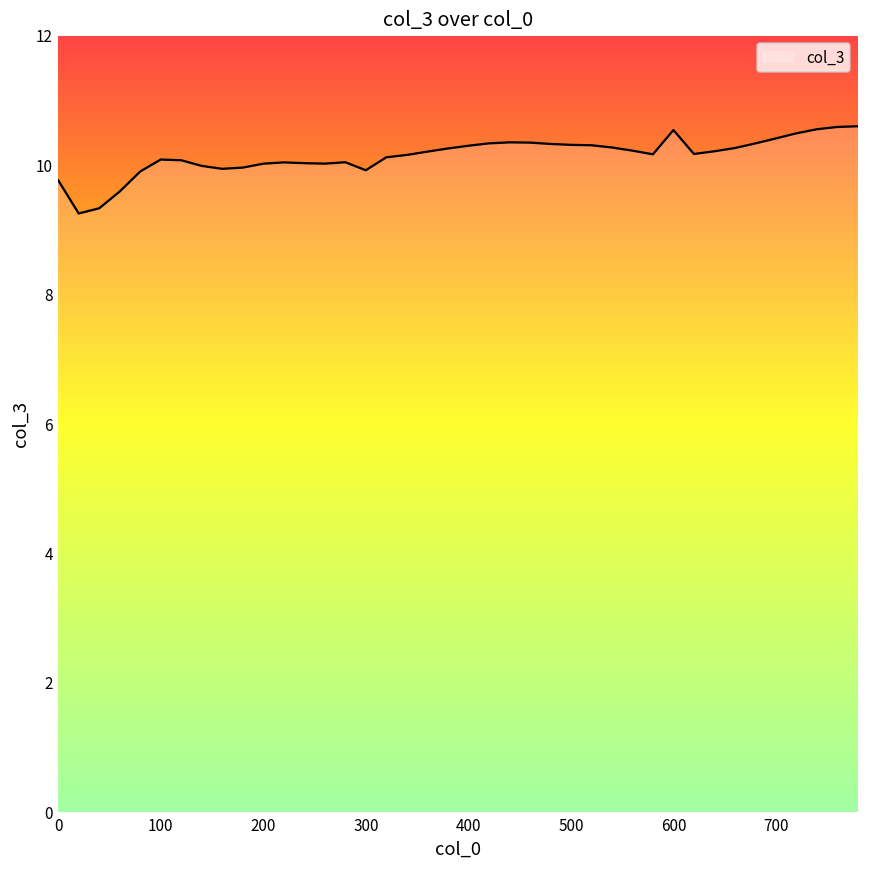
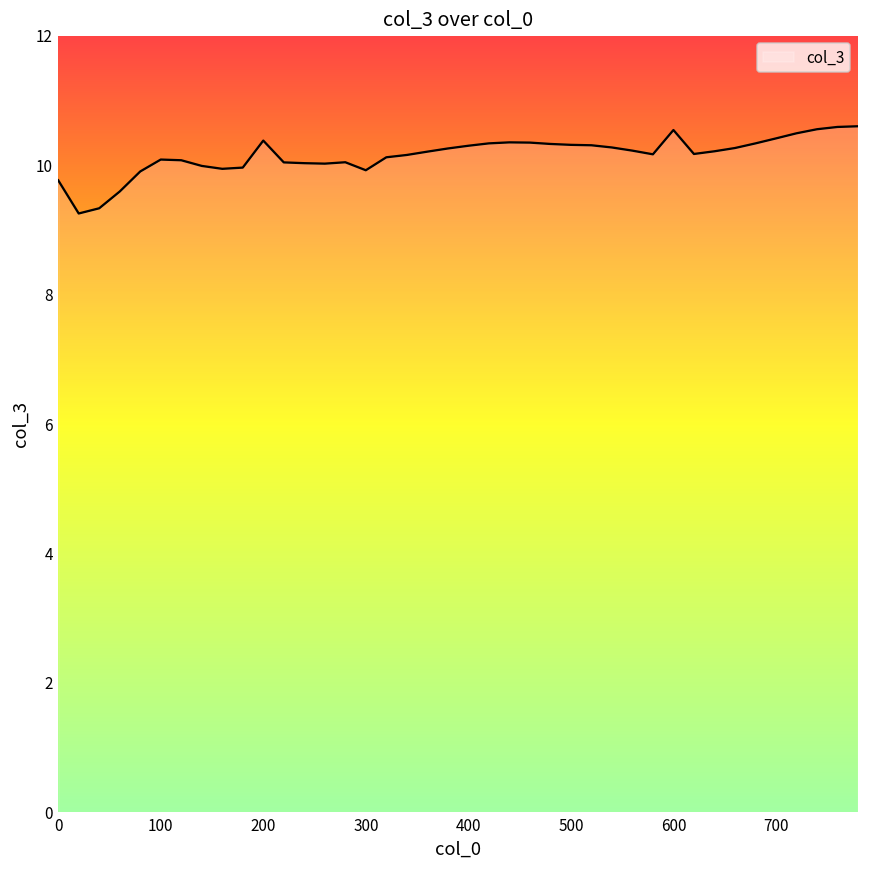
200: 10.0 -> 10.4
